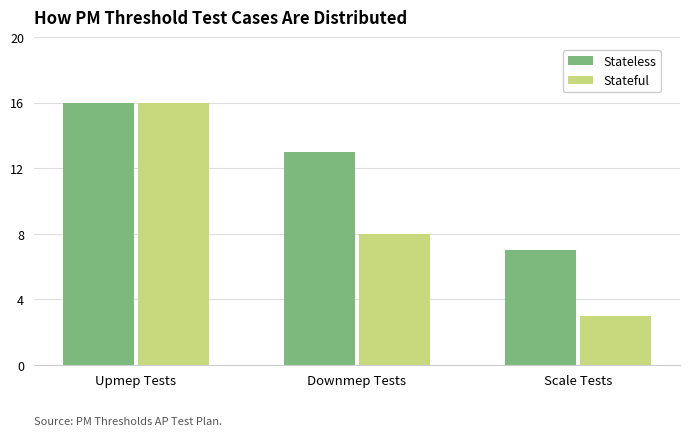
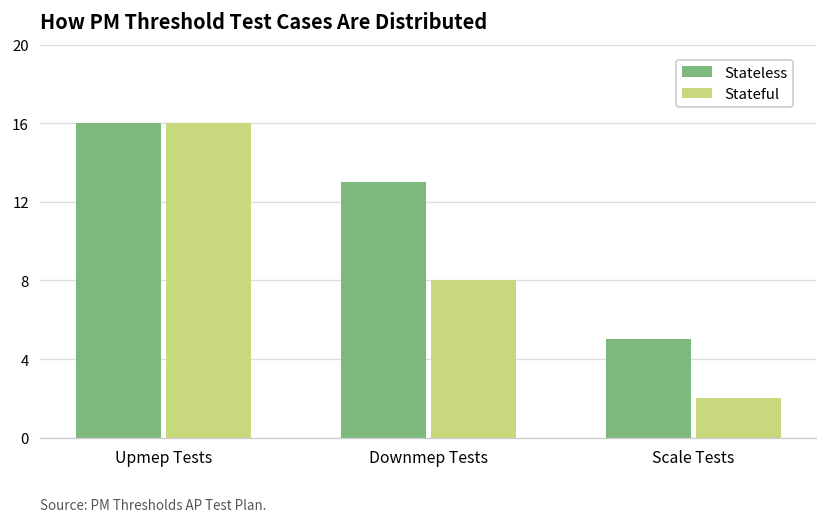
Stateless, Scale Tests: 7 -> 5
Stateful, Scale Tests: 3 -> 2
